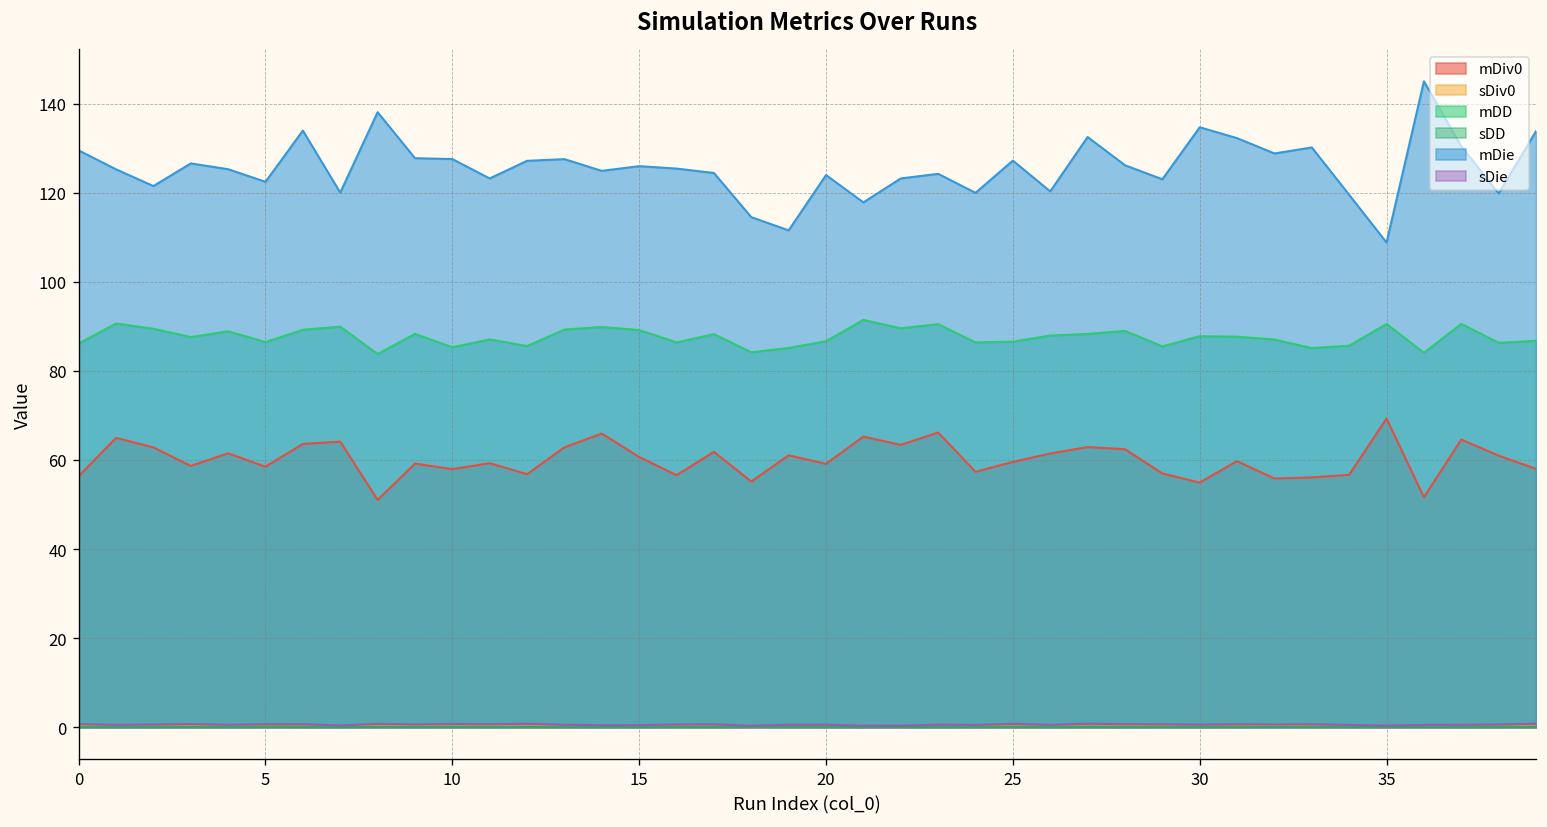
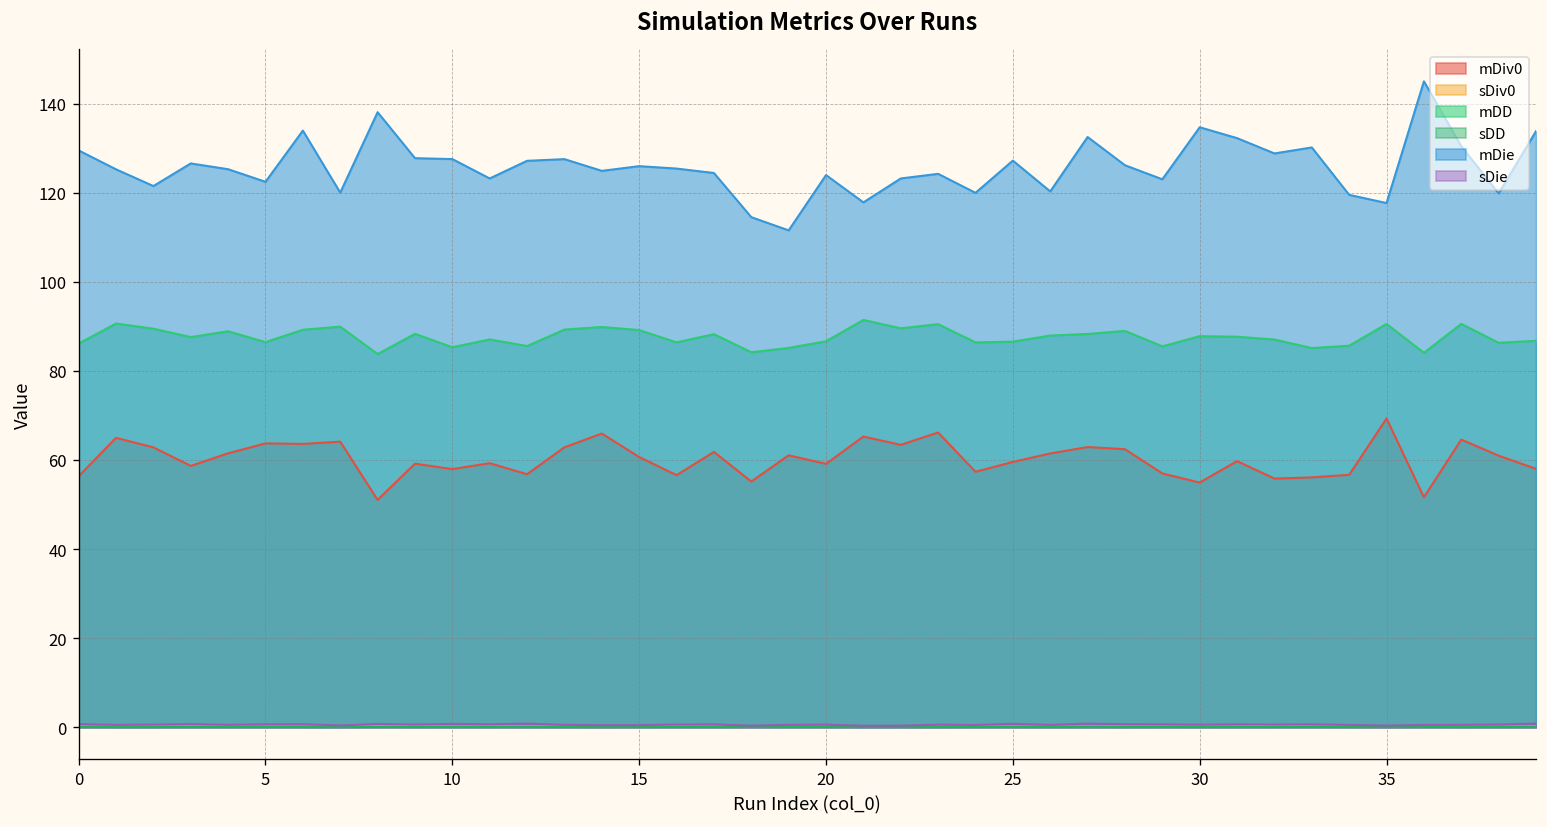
mDiv0, 5: 58 -> 64
mDie, 35: 109 -> 118
